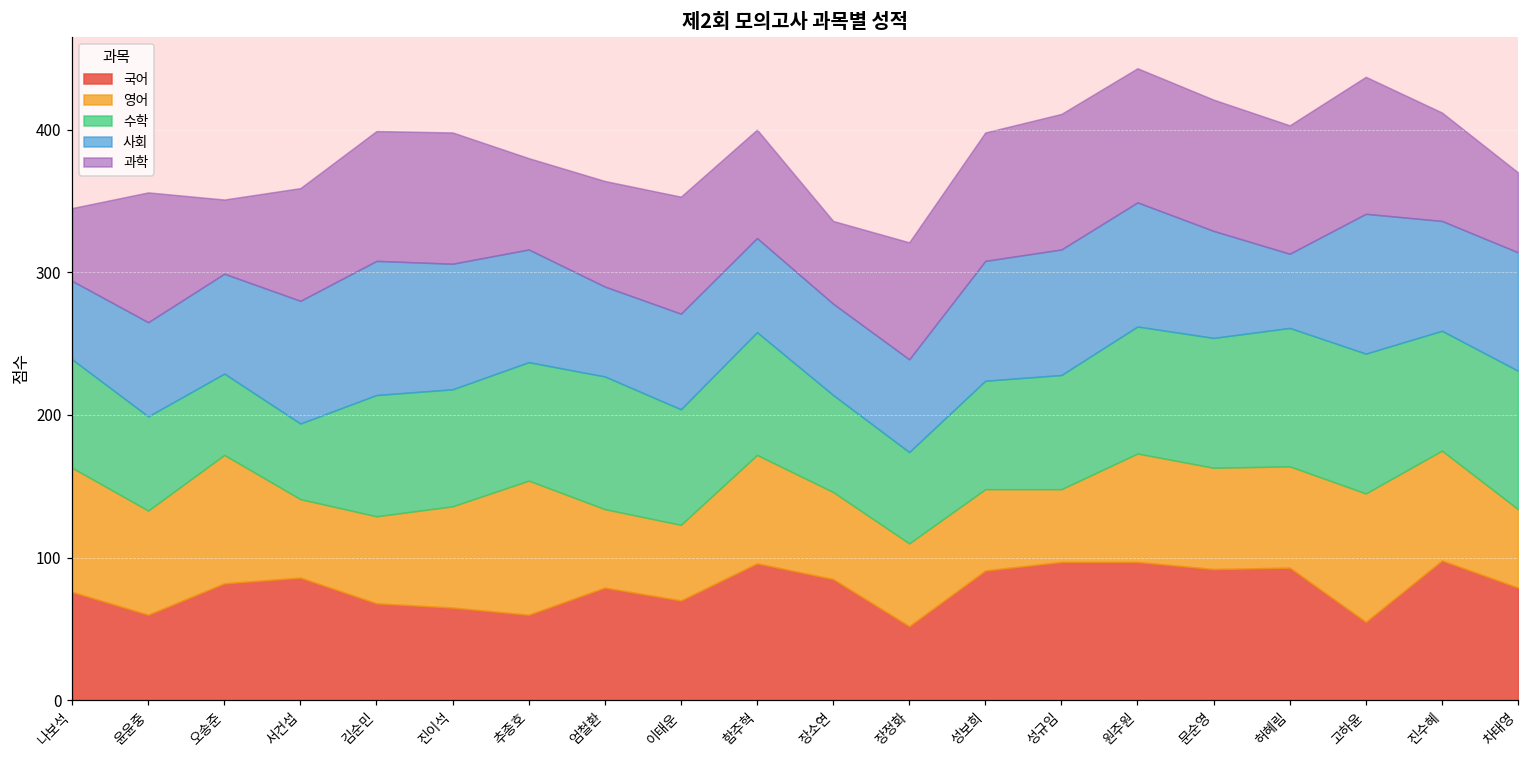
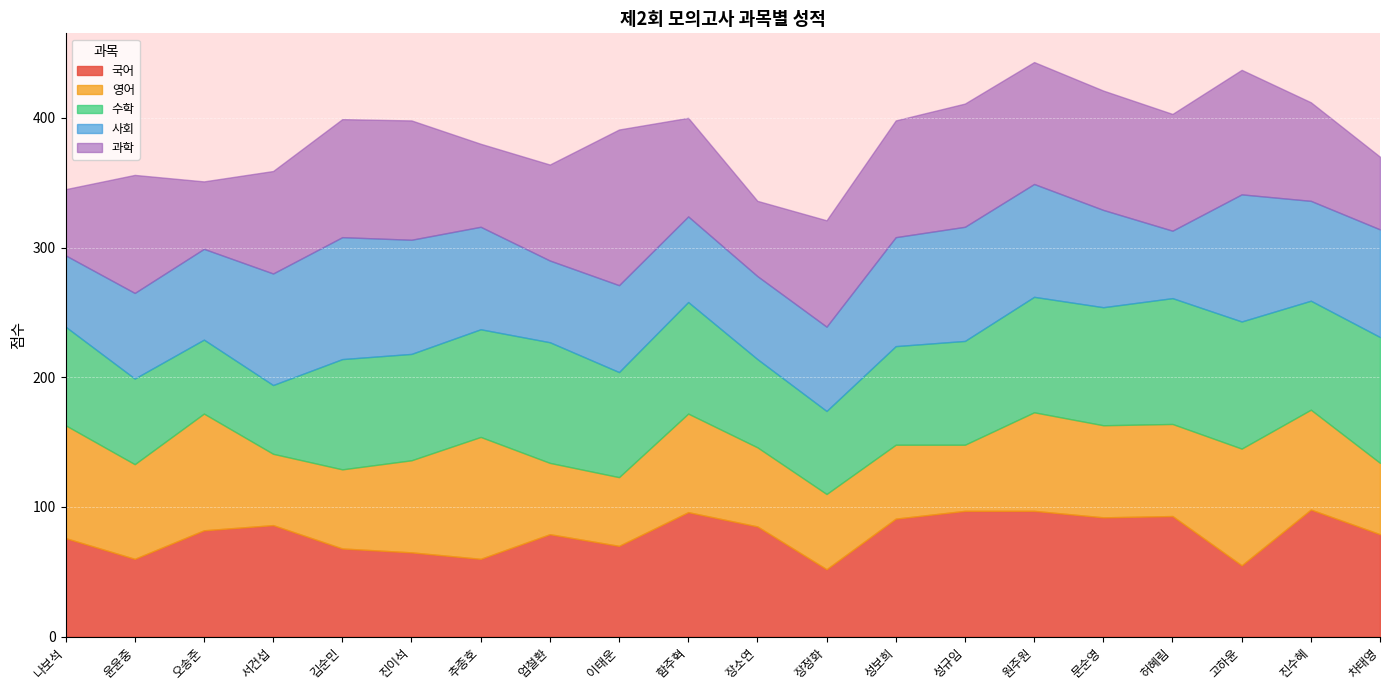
과학, 이태운: 82 -> 120
